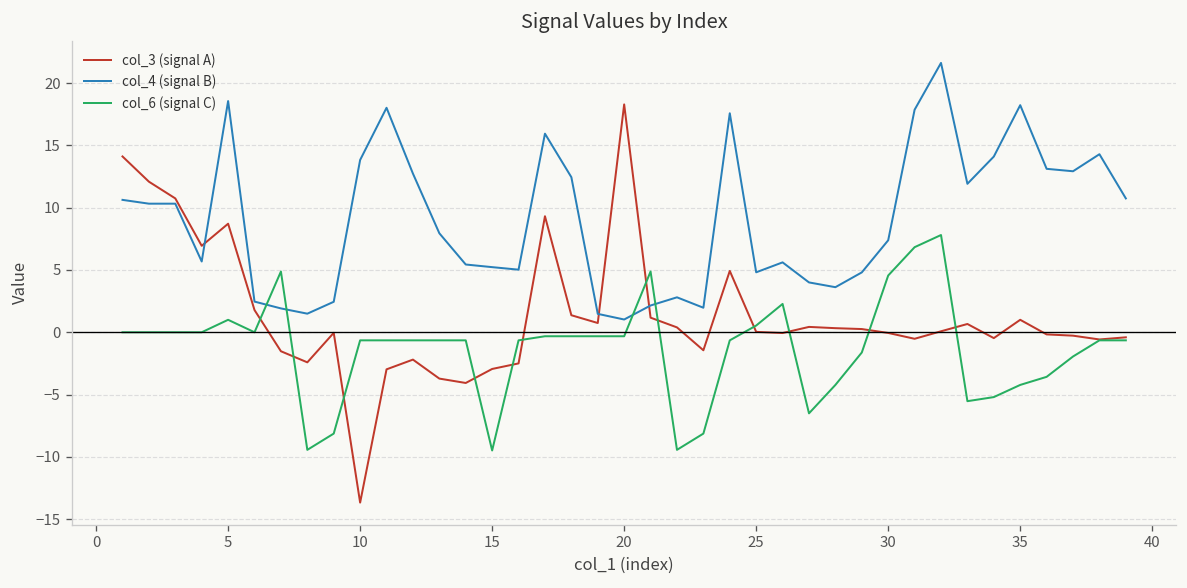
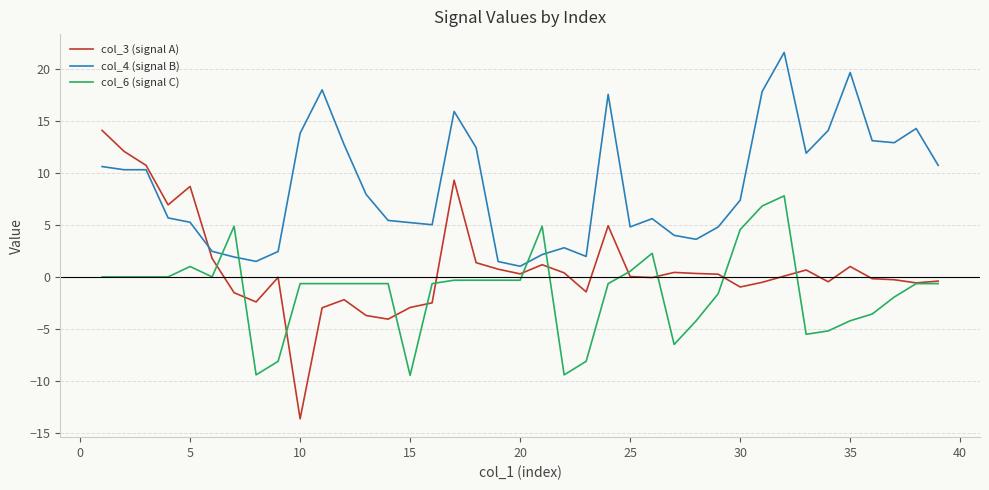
col_4 (signal B), 5: 18.6 -> 5.3
col_3 (signal A), 20: 18.3 -> 0.3
col_3 (signal A), 30: -0.1 -> -1.0
col_4 (signal B), 35: 18.2 -> 19.7
